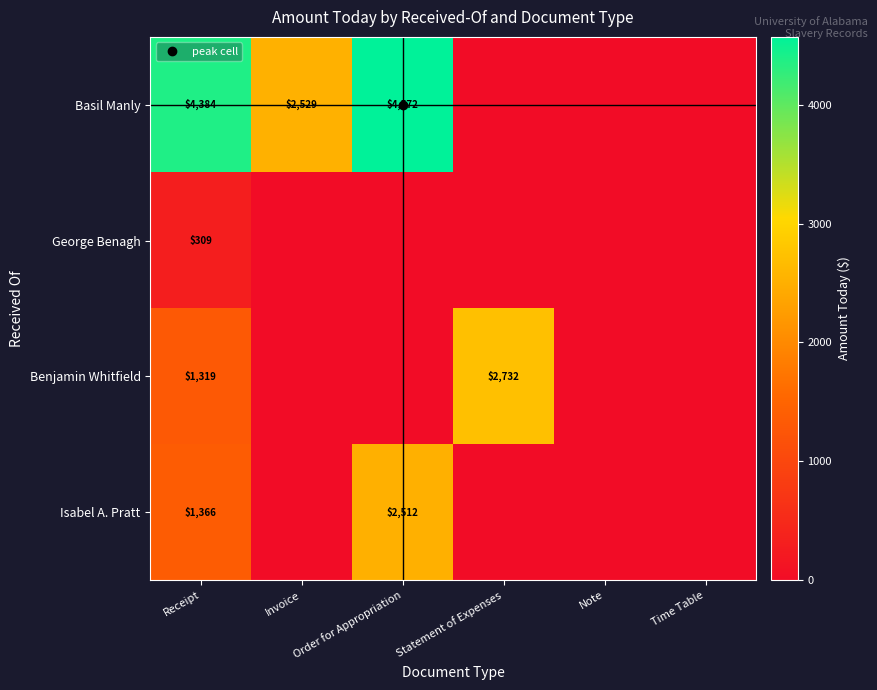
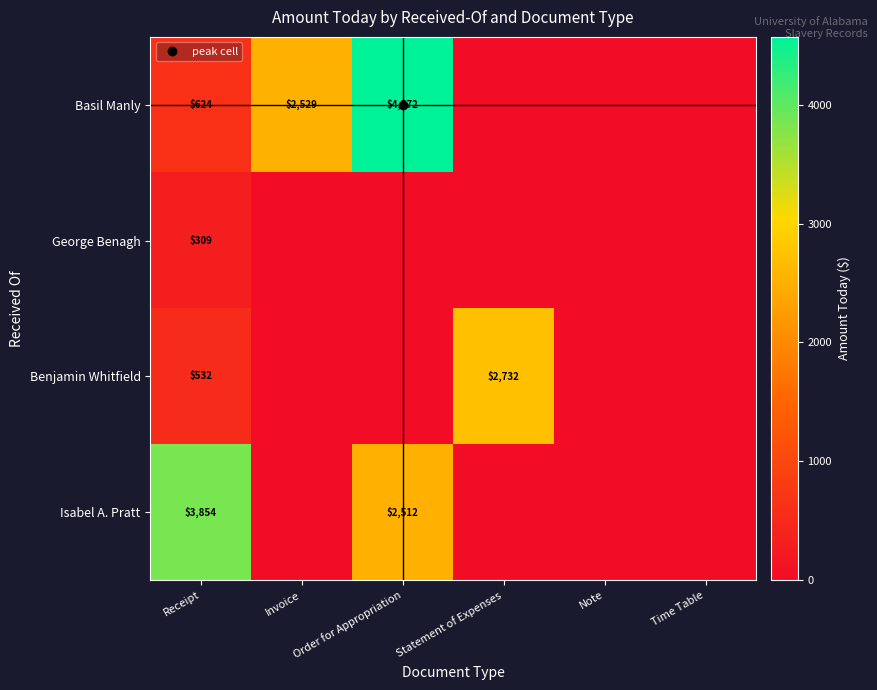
Basil Manly, Receipt: $4,384 -> $624
Benjamin Whitfield, Receipt: $1,319 -> $532
Isabel A. Pratt, Receipt: $1,366 -> $3,854
